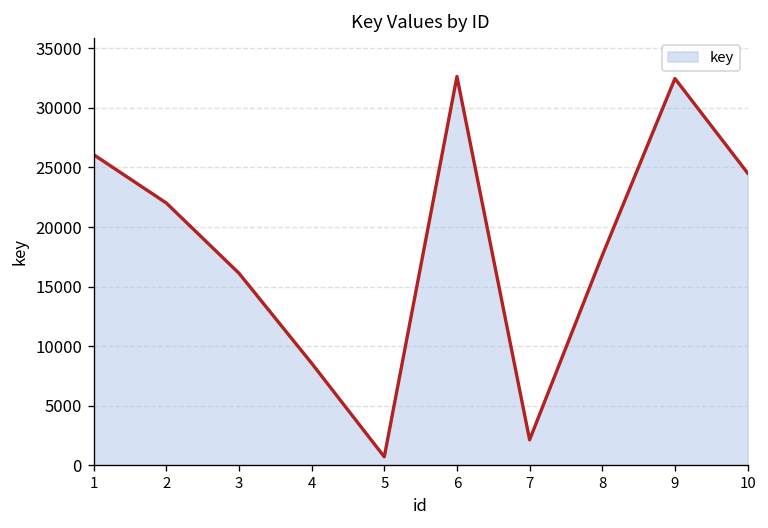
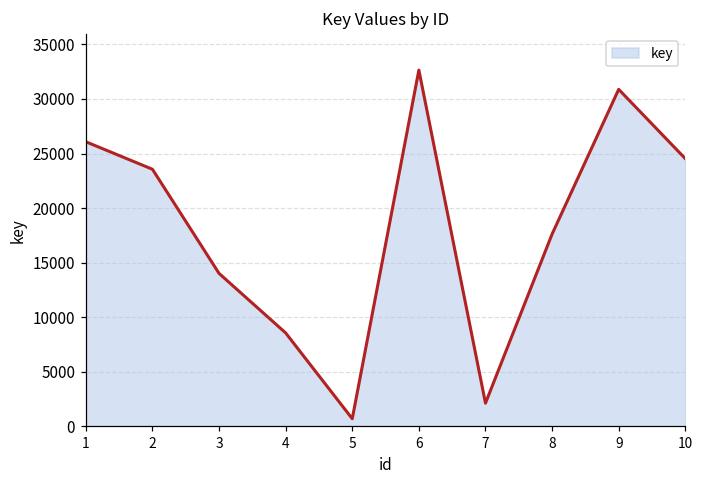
2: 22000 -> 24000
3: 16000 -> 14000
9: 32000 -> 31000
